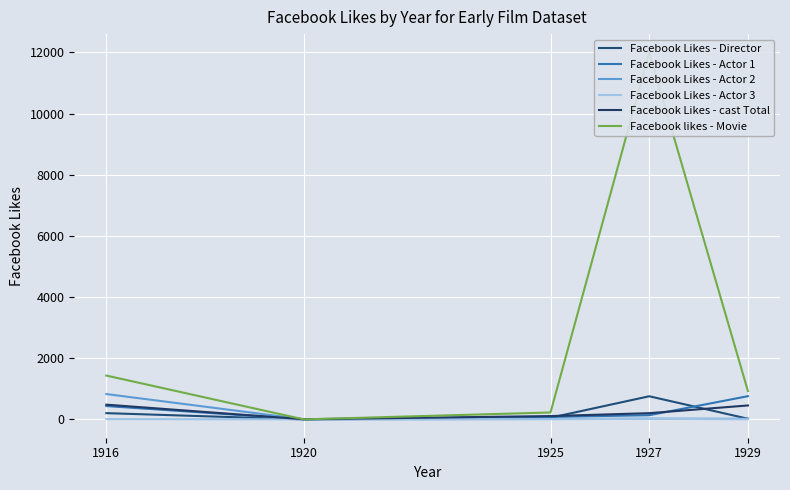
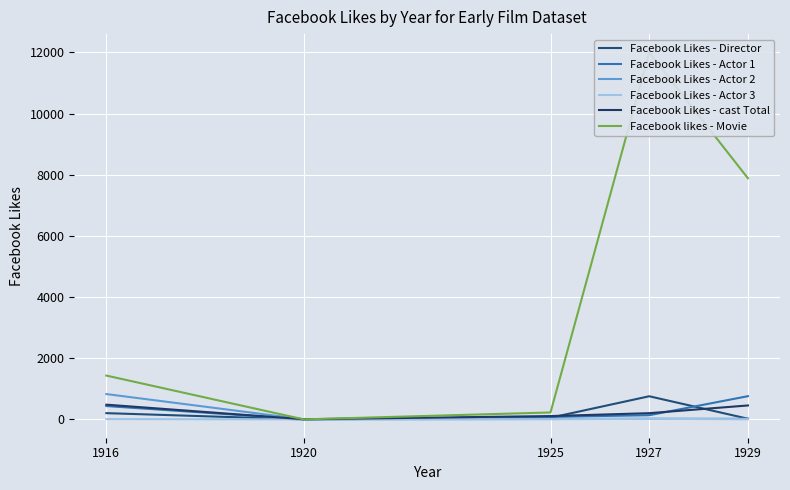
Facebook likes - Movie, 1929: 900 -> 7900
